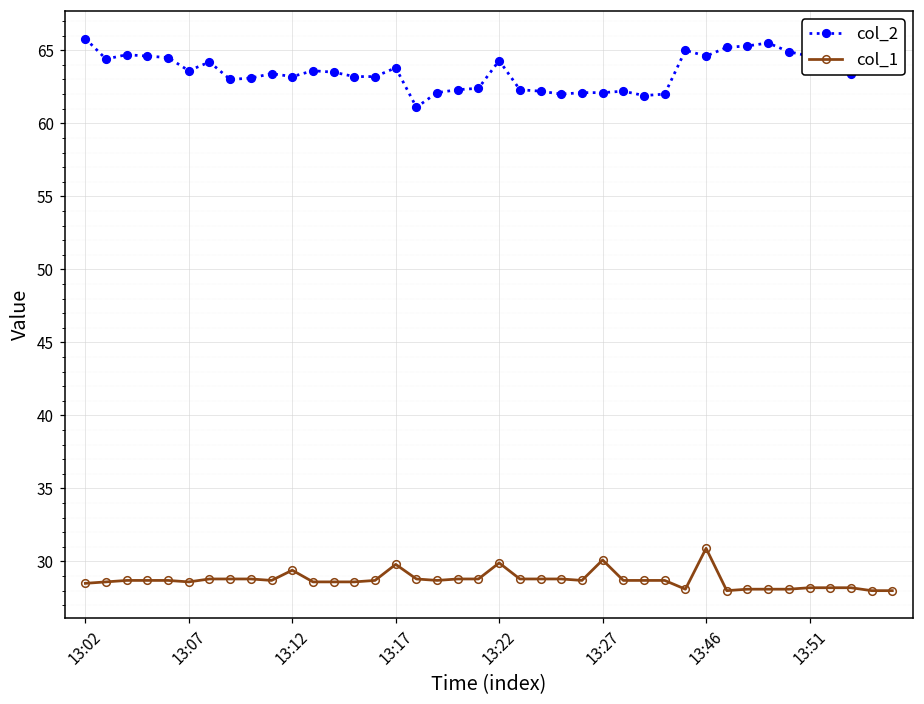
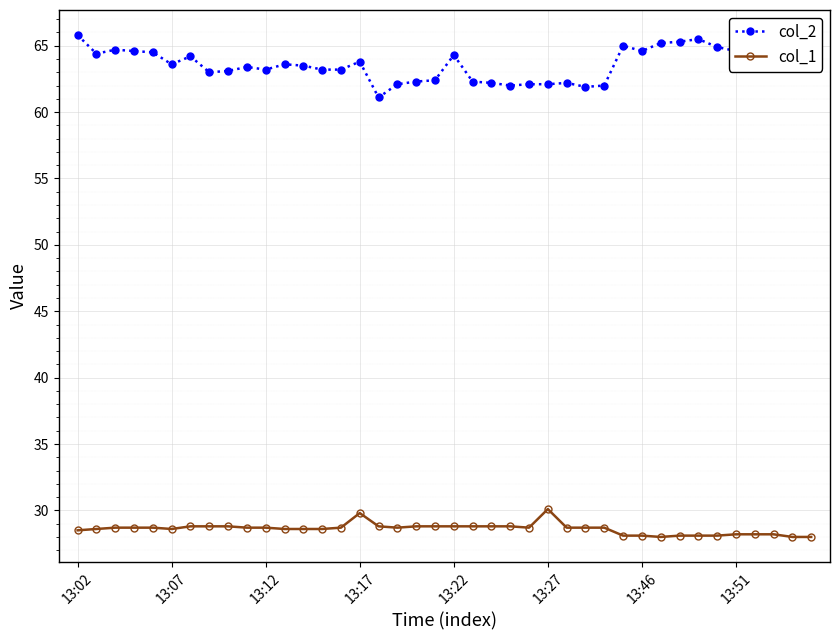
col_1, 13:12: 29.4 -> 28.7
col_1, 13:22: 29.9 -> 28.8
col_1, 13:46: 30.9 -> 28.1
